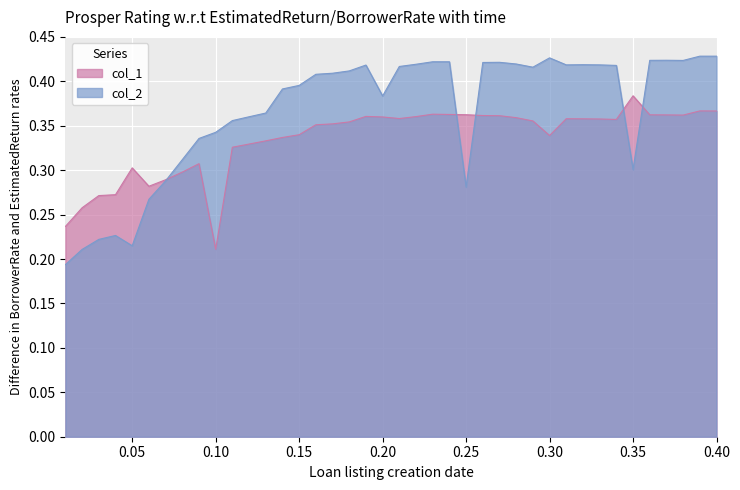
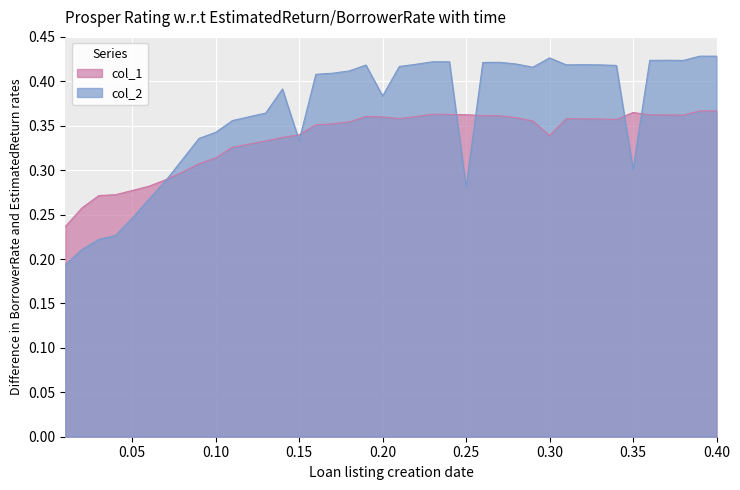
col_1, 0.05: 0.30 -> 0.28
col_2, 0.05: 0.21 -> 0.25
col_1, 0.10: 0.21 -> 0.31
col_2, 0.15: 0.40 -> 0.33
col_1, 0.35: 0.38 -> 0.36
